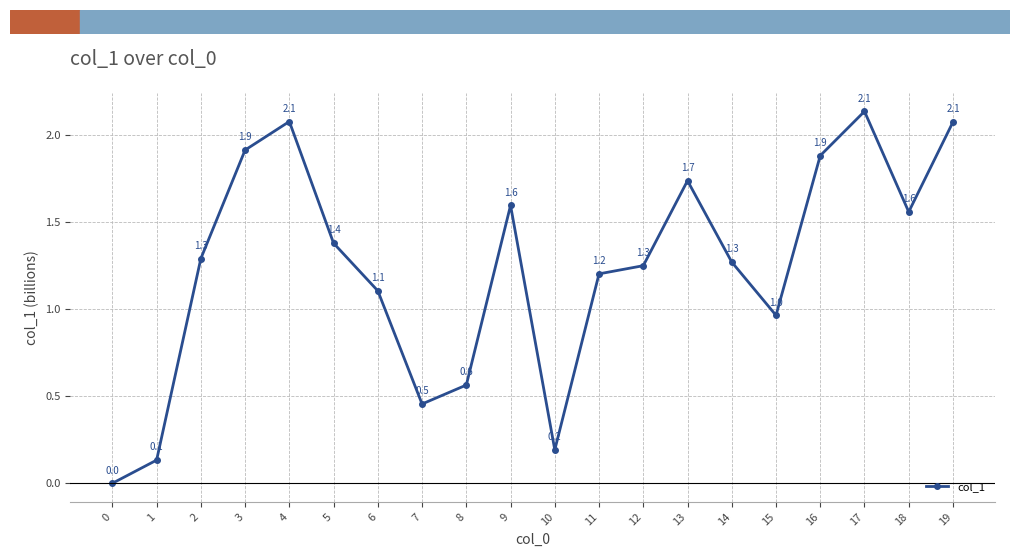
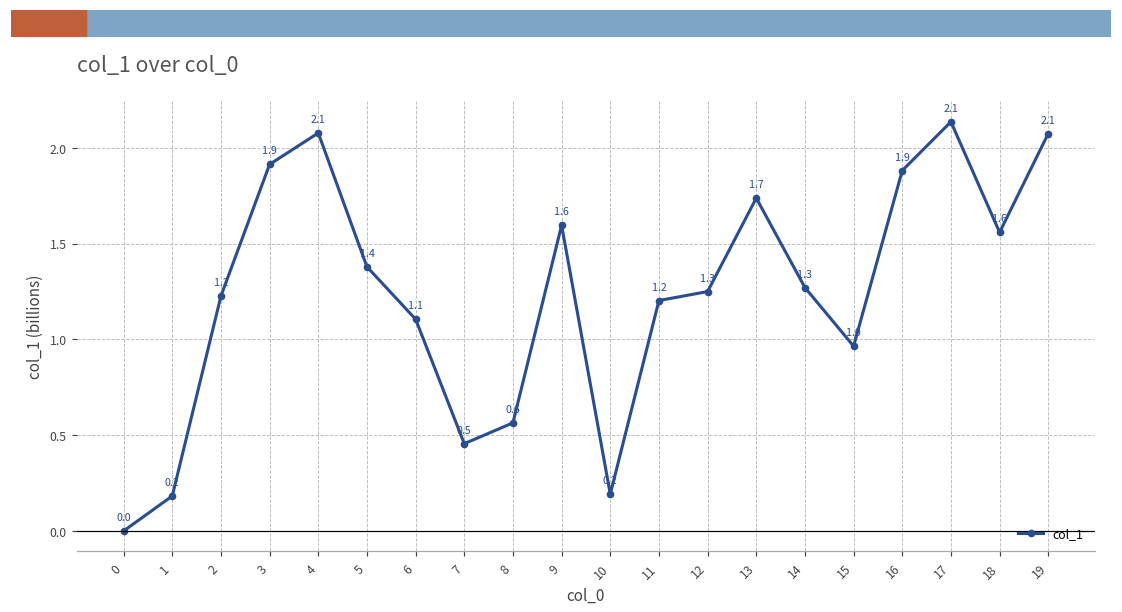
1: 0.1 -> 0.2
2: 1.3 -> 1.2
